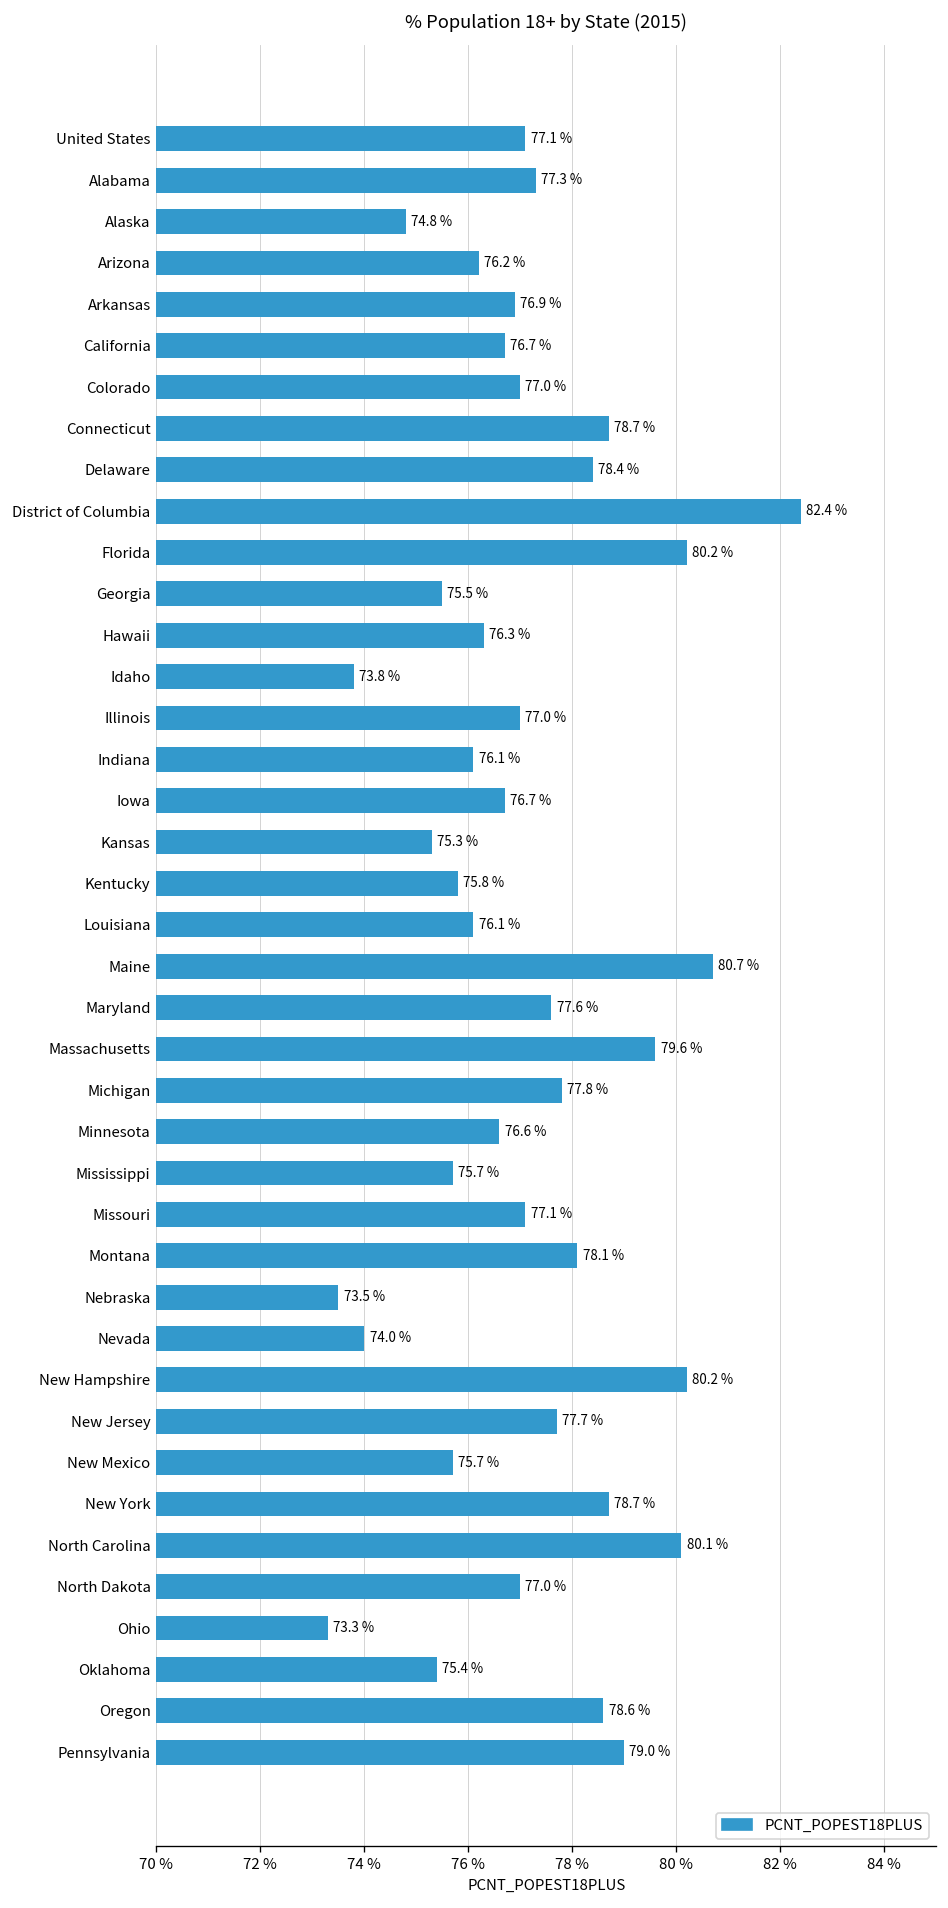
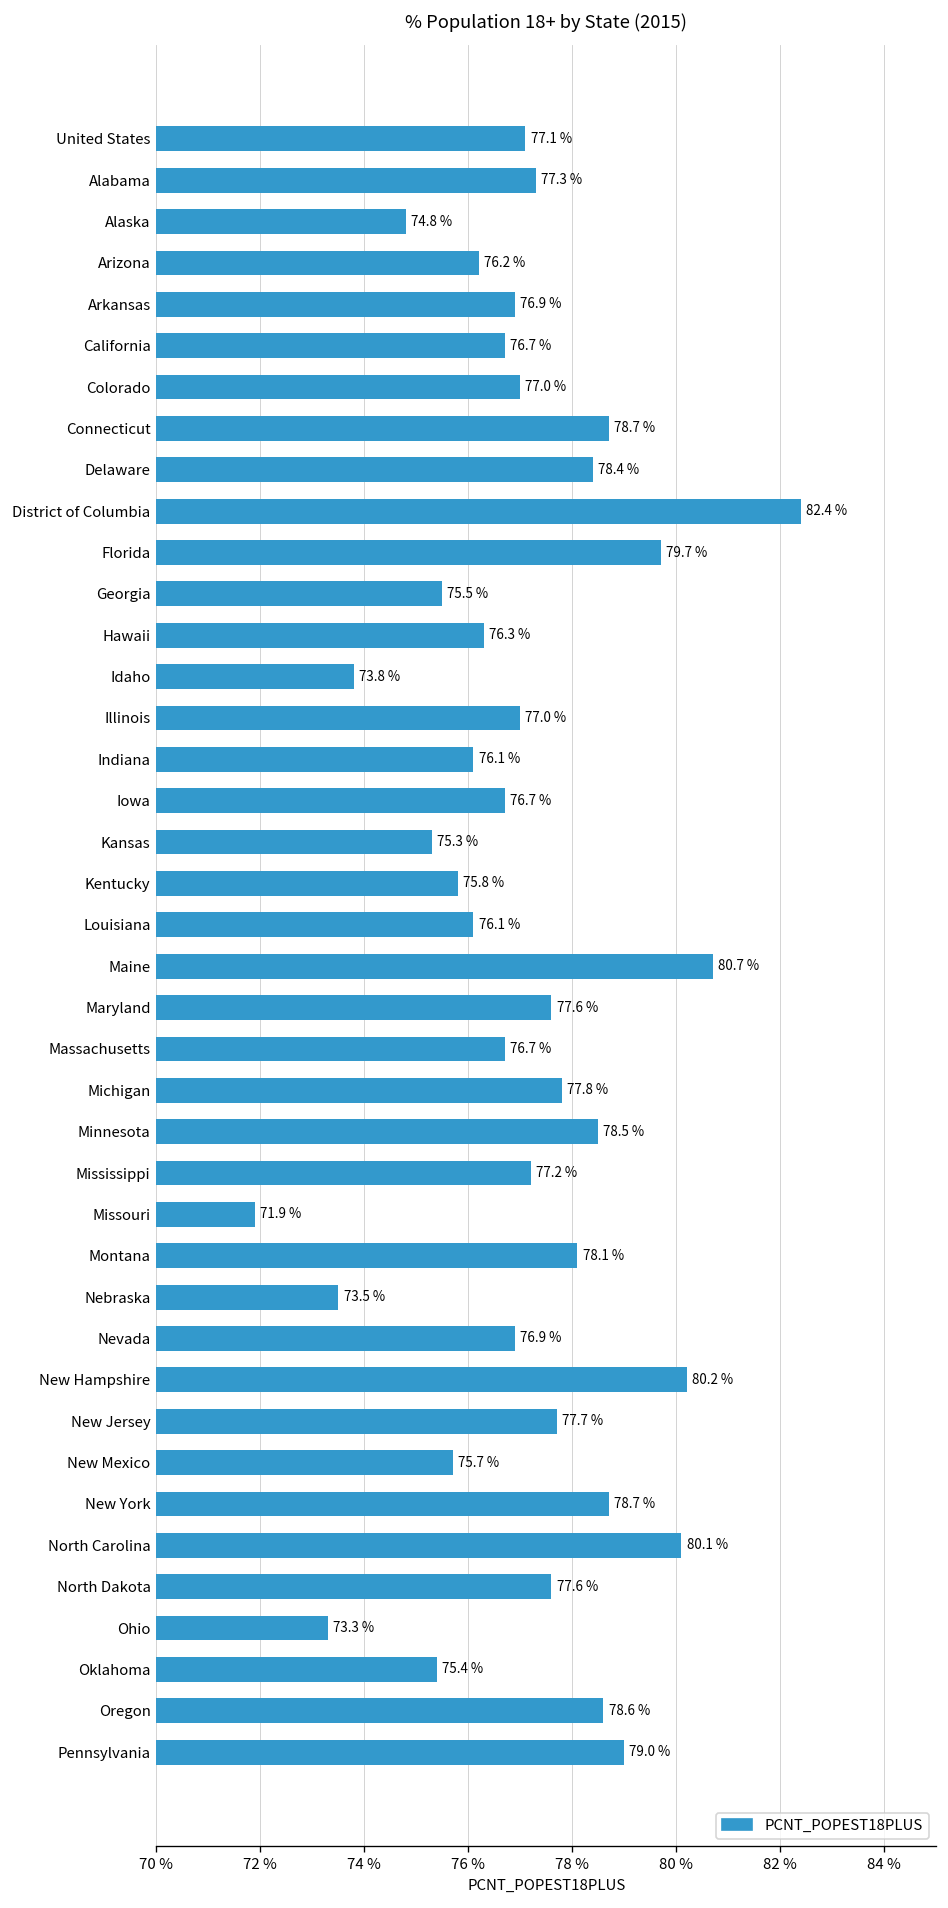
Florida: 80.2 % -> 79.7 %
Massachusetts: 79.6 % -> 76.7 %
Minnesota: 76.6 % -> 78.5 %
Mississippi: 75.7 % -> 77.2 %
Missouri: 77.1 % -> 71.9 %
Nevada: 74.0 % -> 76.9 %
North Dakota: 77.0 % -> 77.6 %
